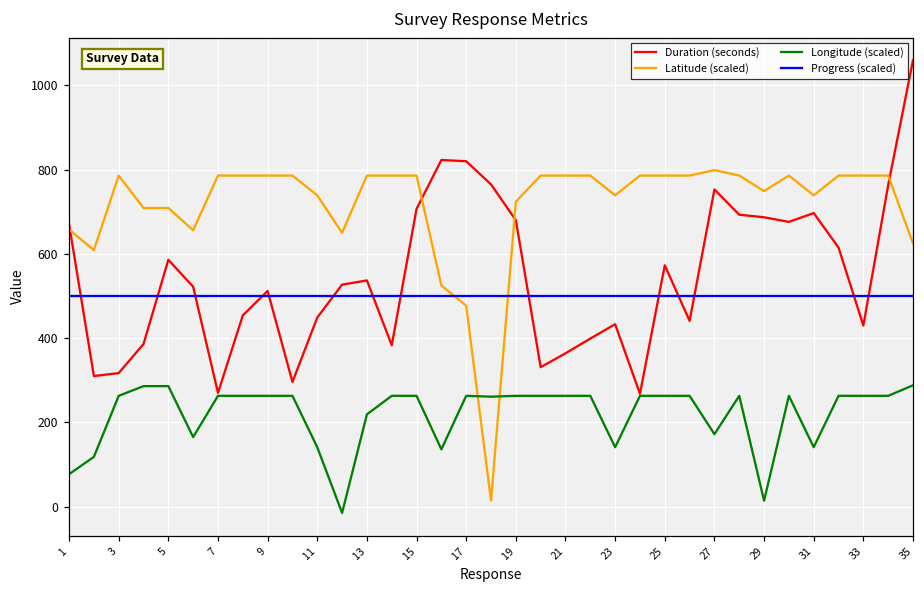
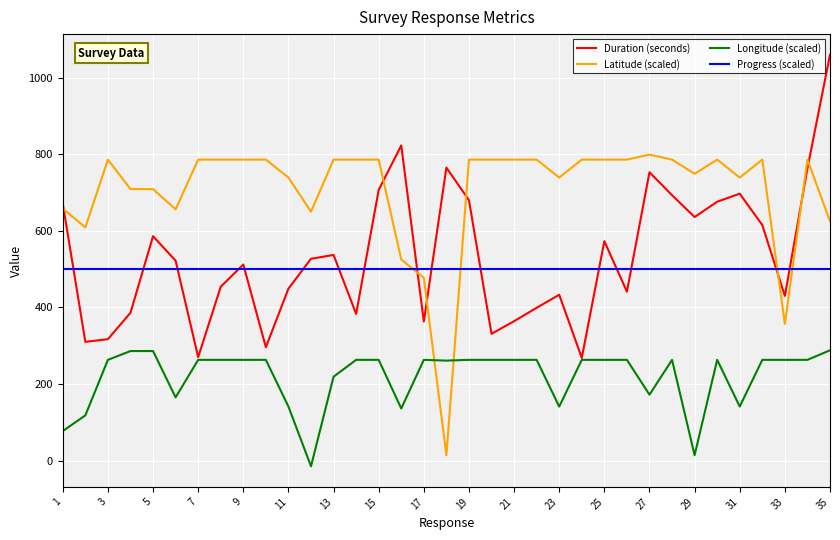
Duration (seconds), 17: 820 -> 360
Latitude (scaled), 19: 720 -> 790
Duration (seconds), 29: 690 -> 640
Latitude (scaled), 33: 790 -> 360
